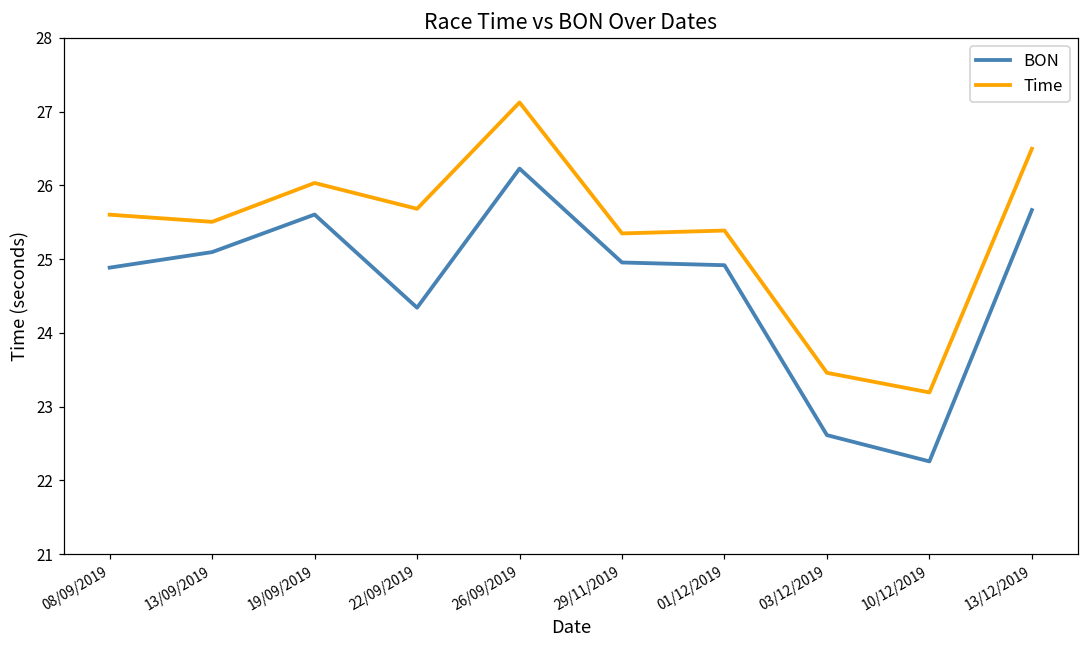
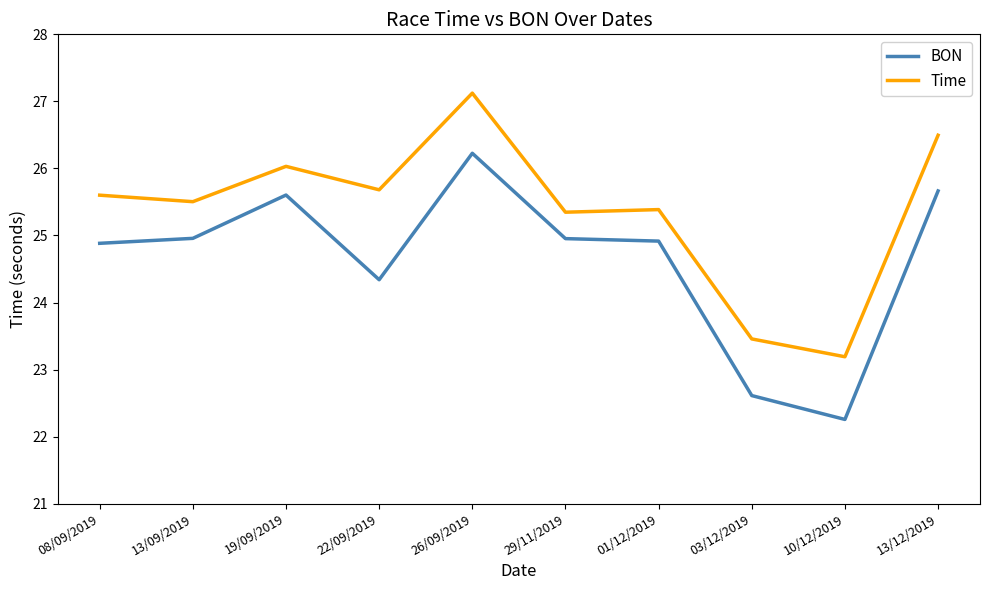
BON, 13/09/2019: 25.1 -> 25.0
